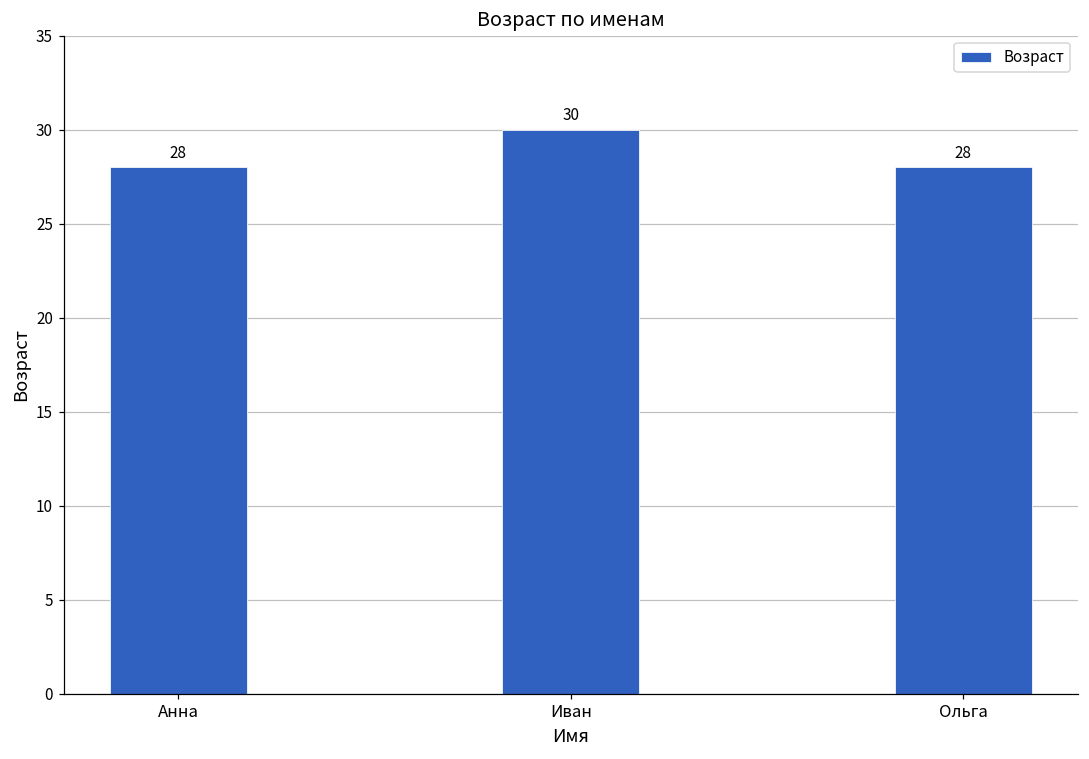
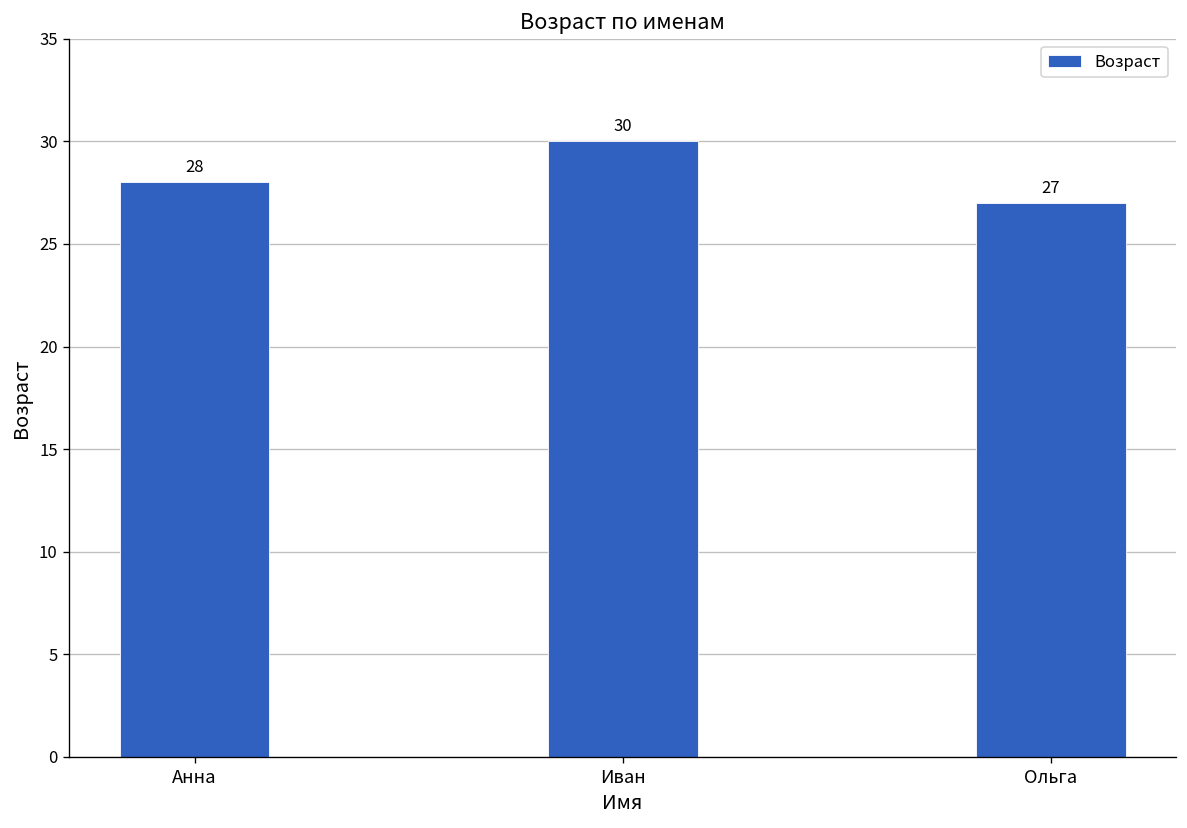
Ольга: 28 -> 27
